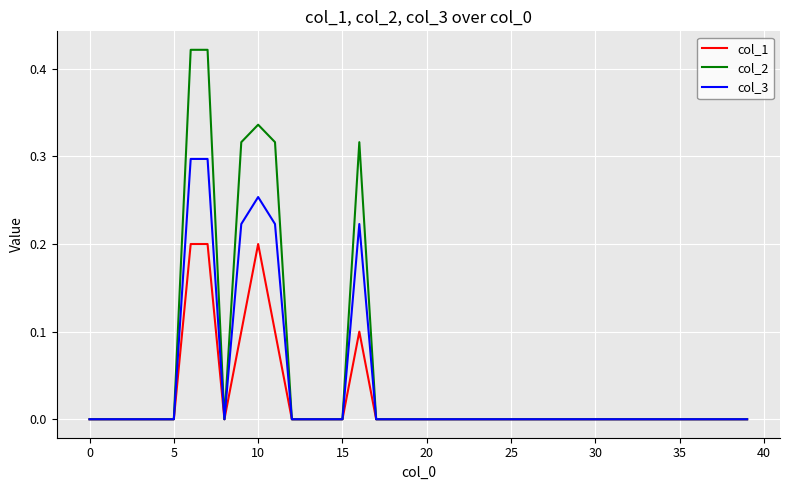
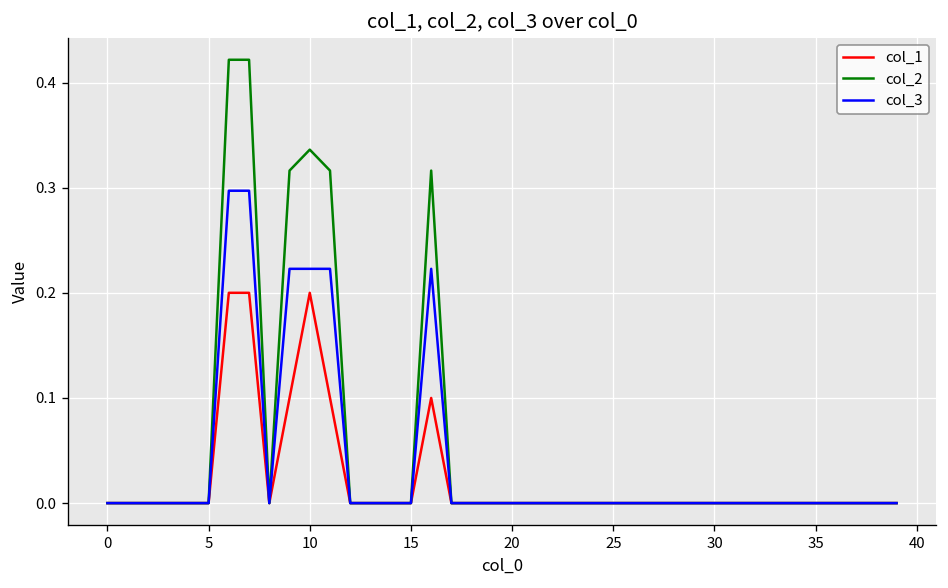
col_3, 10: 0.25 -> 0.22
